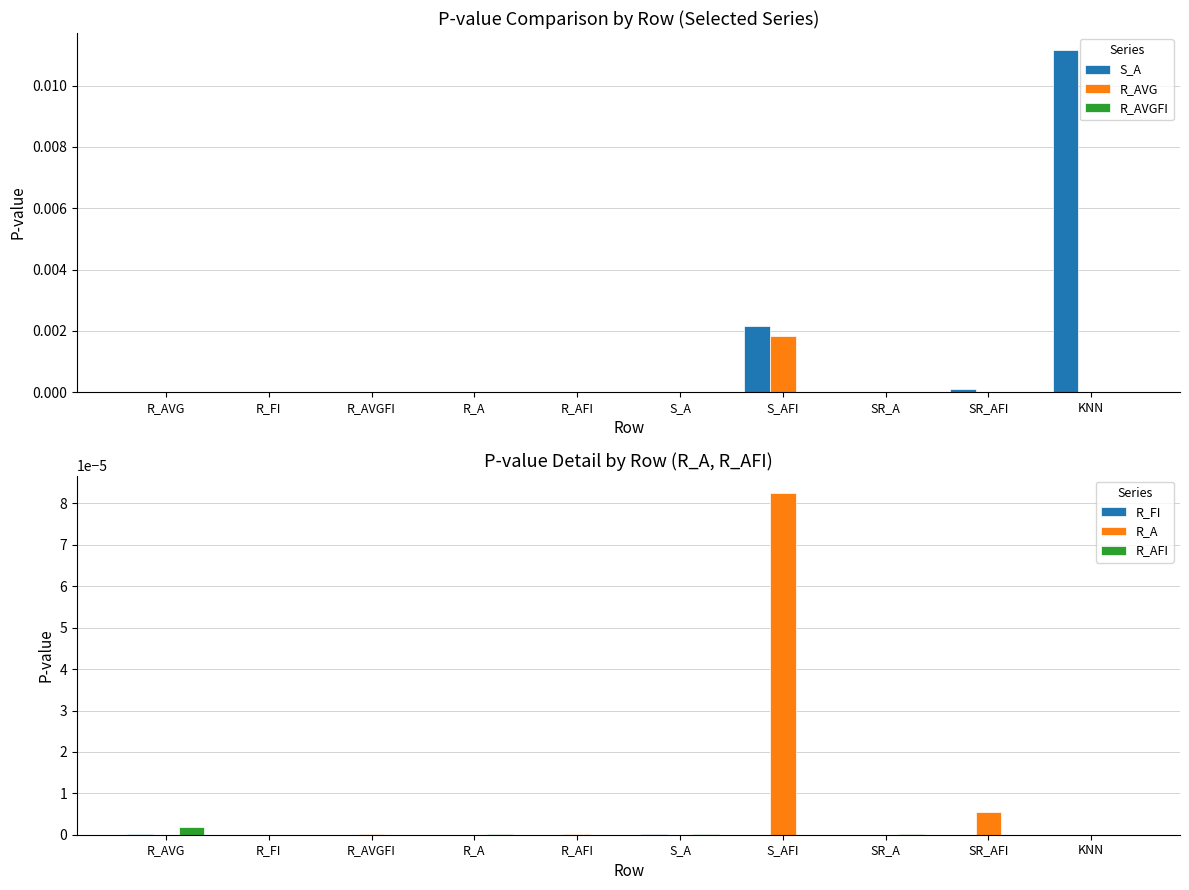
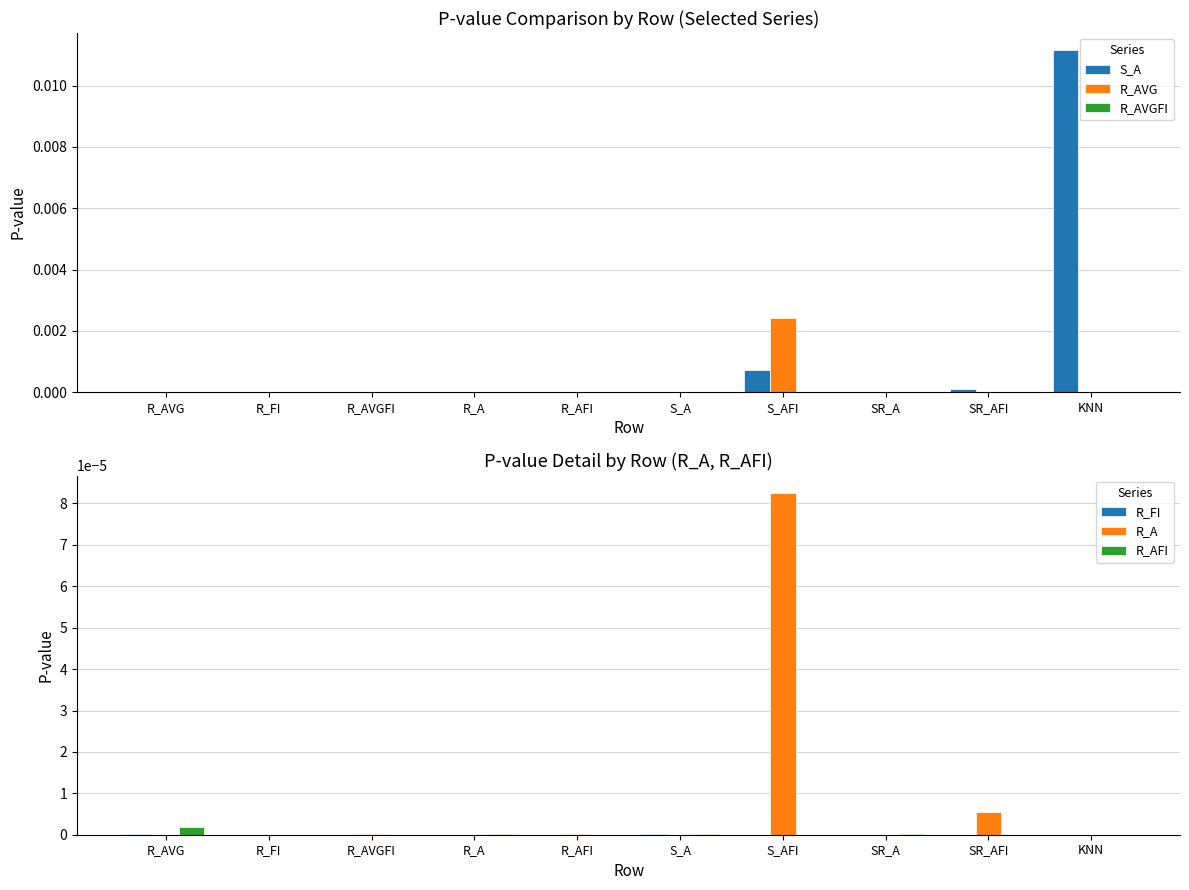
P-value Comparison by Row (Selected Series), S_A, S_AFI: 0.0022 -> 0.0007
P-value Comparison by Row (Selected Series), R_AVG, S_AFI: 0.0018 -> 0.0024
